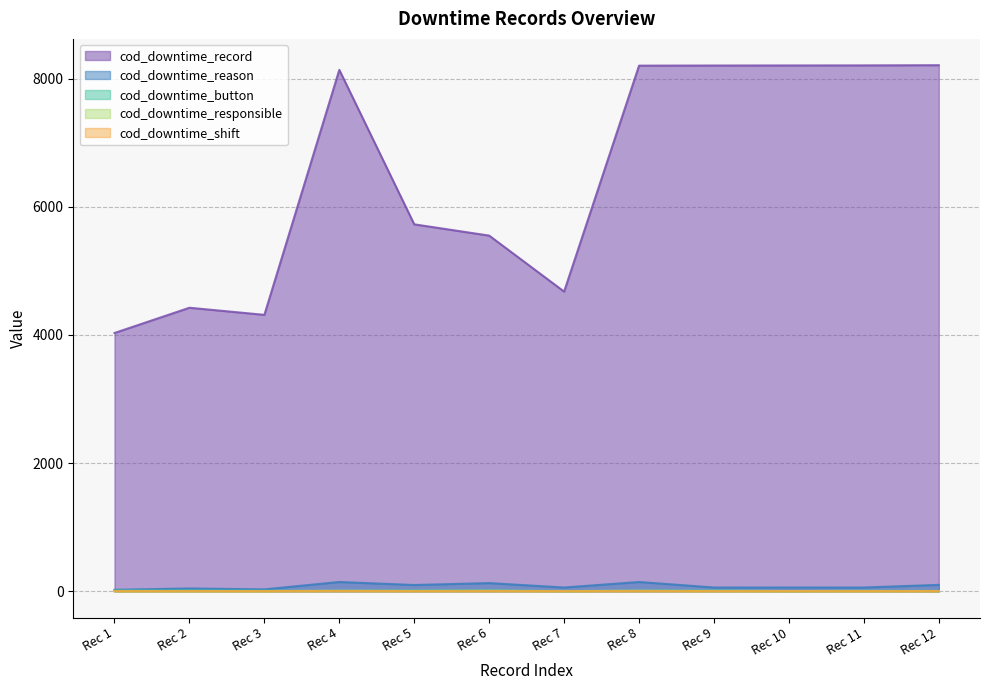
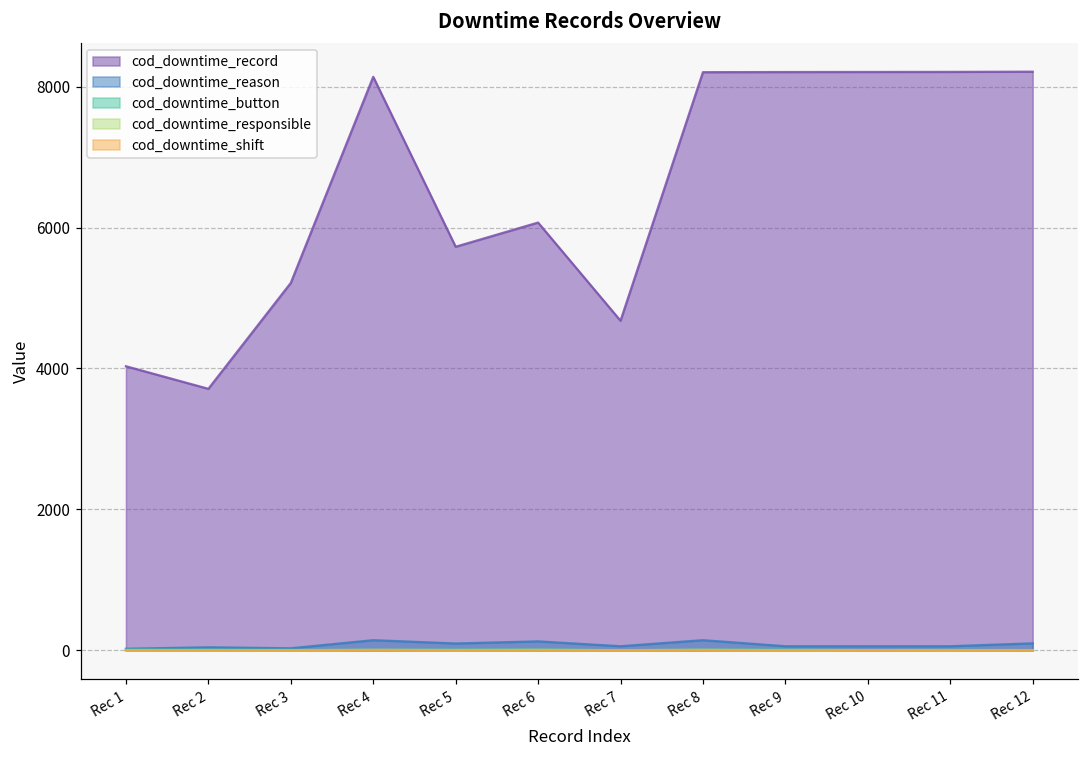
cod_downtime_record, Rec 2: 4400 -> 3700
cod_downtime_record, Rec 3: 4300 -> 5200
cod_downtime_record, Rec 6: 5600 -> 6100
